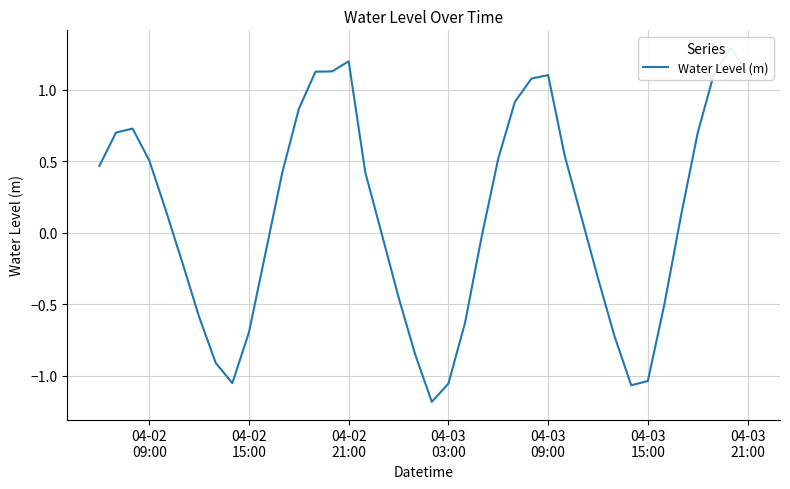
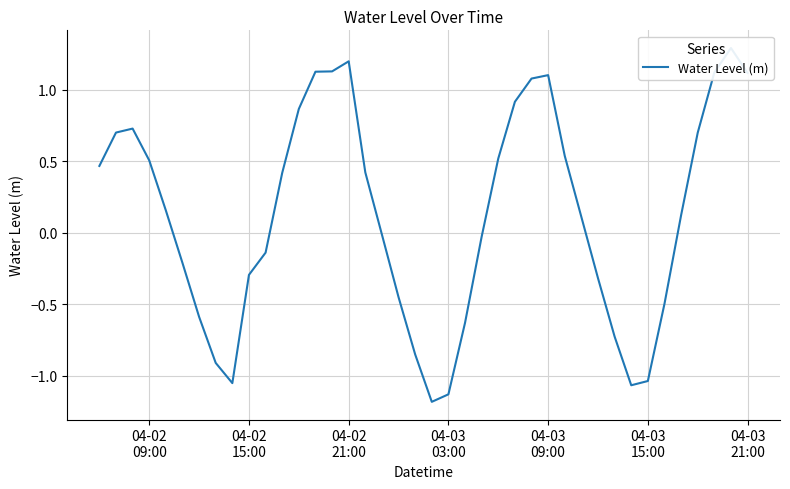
04-02 15:00: -0.70 -> -0.29
04-03 03:00: -1.05 -> -1.13
